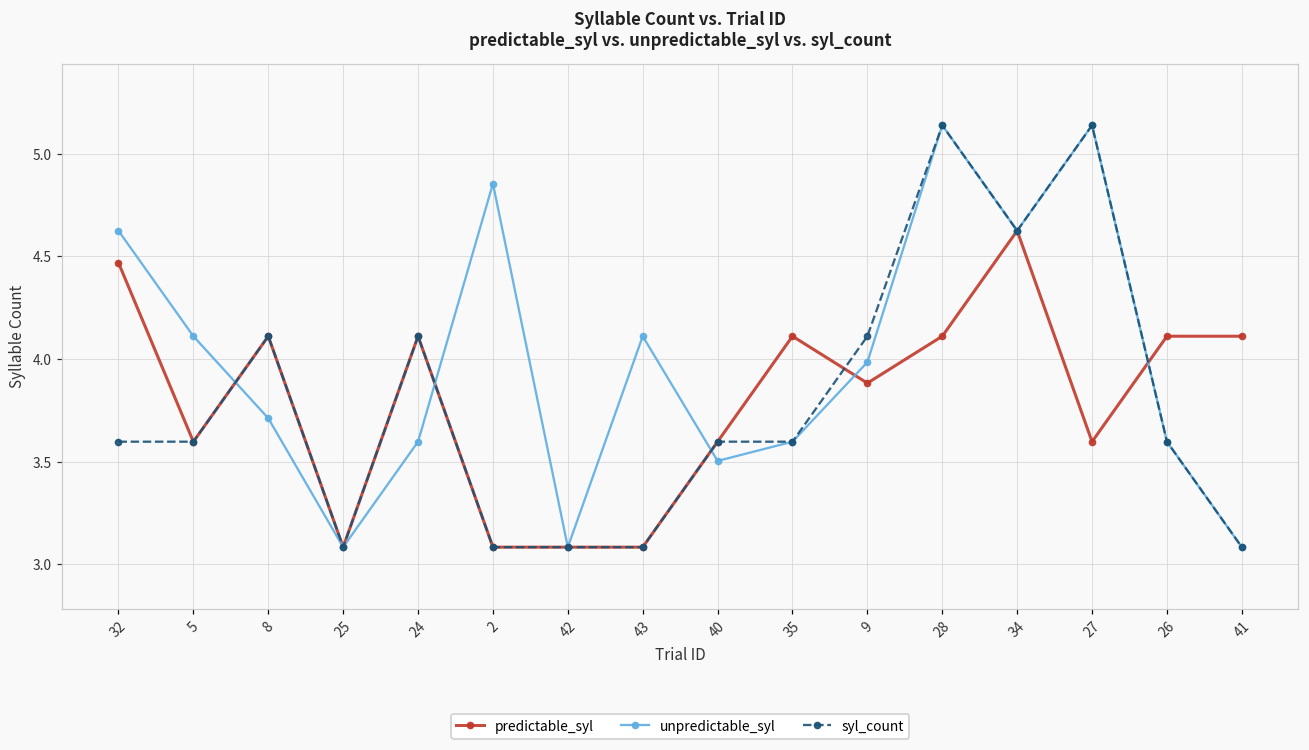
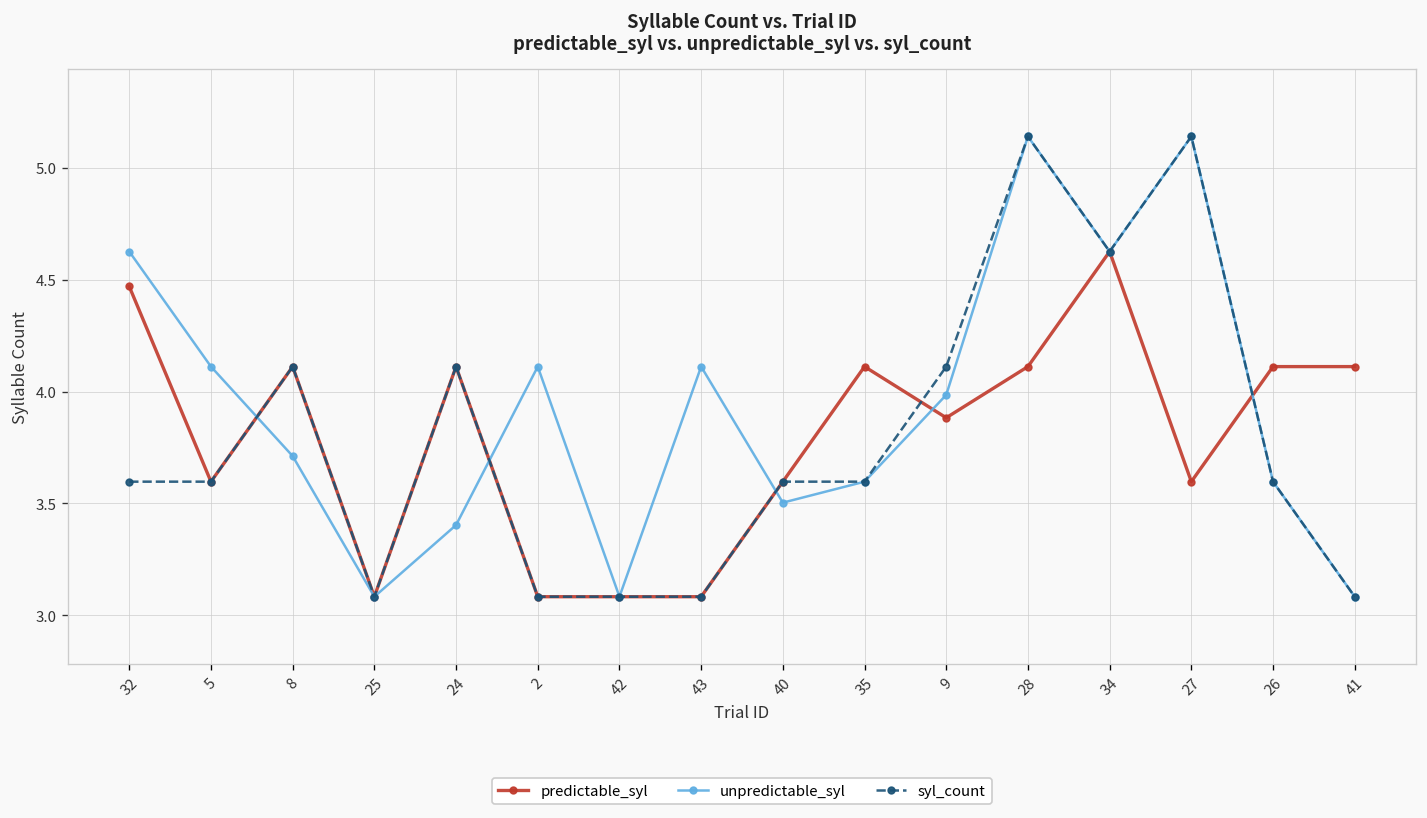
unpredictable_syl, 24: 3.60 -> 3.40
unpredictable_syl, 2: 4.85 -> 4.11
